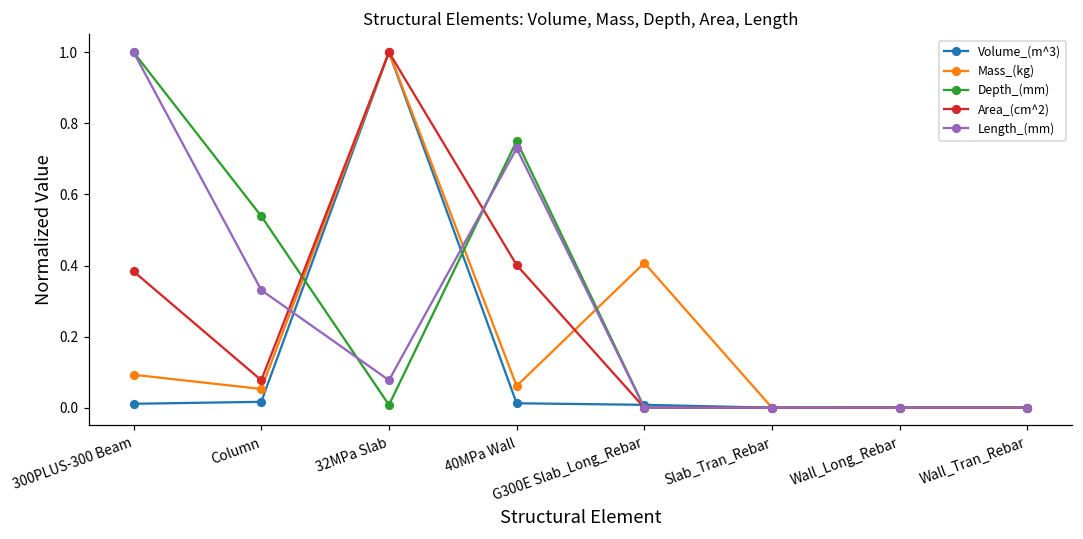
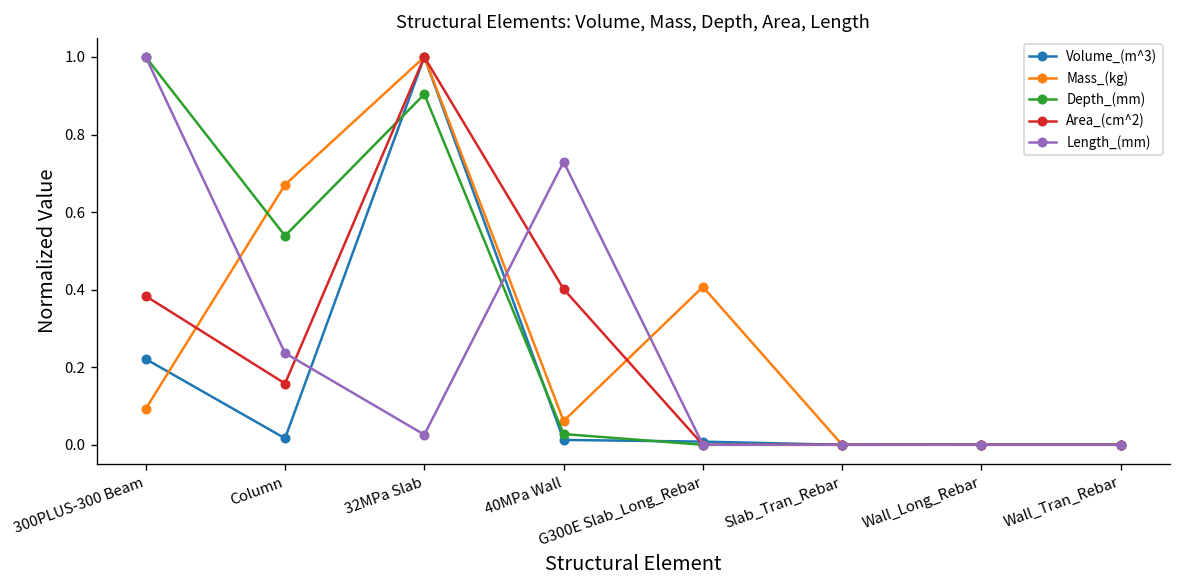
Volume_(m^3), 300PLUS-300 Beam: 0.01 -> 0.22
Mass_(kg), Column: 0.05 -> 0.67
Area_(cm^2), Column: 0.08 -> 0.16
Length_(mm), Column: 0.33 -> 0.24
Depth_(mm), 32MPa Slab: 0.01 -> 0.90
Length_(mm), 32MPa Slab: 0.08 -> 0.03
Depth_(mm), 40MPa Wall: 0.75 -> 0.03
